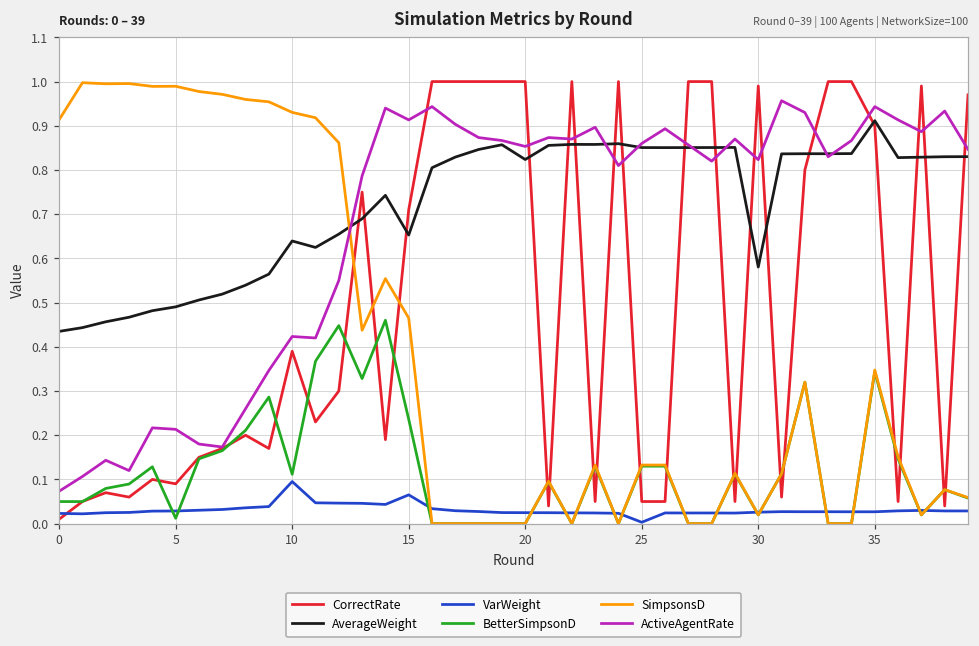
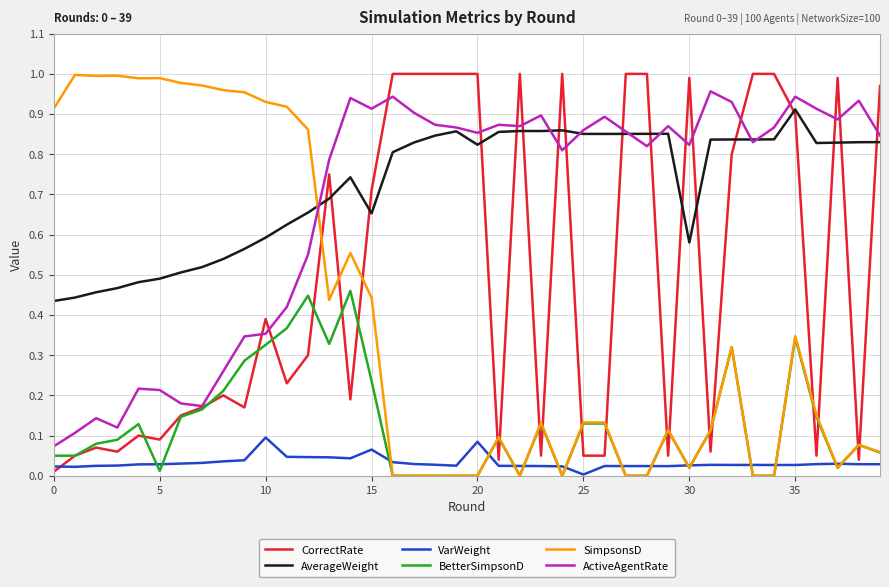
AverageWeight, 10: 0.64 -> 0.59
BetterSimpsonD, 10: 0.11 -> 0.33
ActiveAgentRate, 10: 0.42 -> 0.35
SimpsonsD, 15: 0.47 -> 0.44
VarWeight, 20: 0.02 -> 0.08
